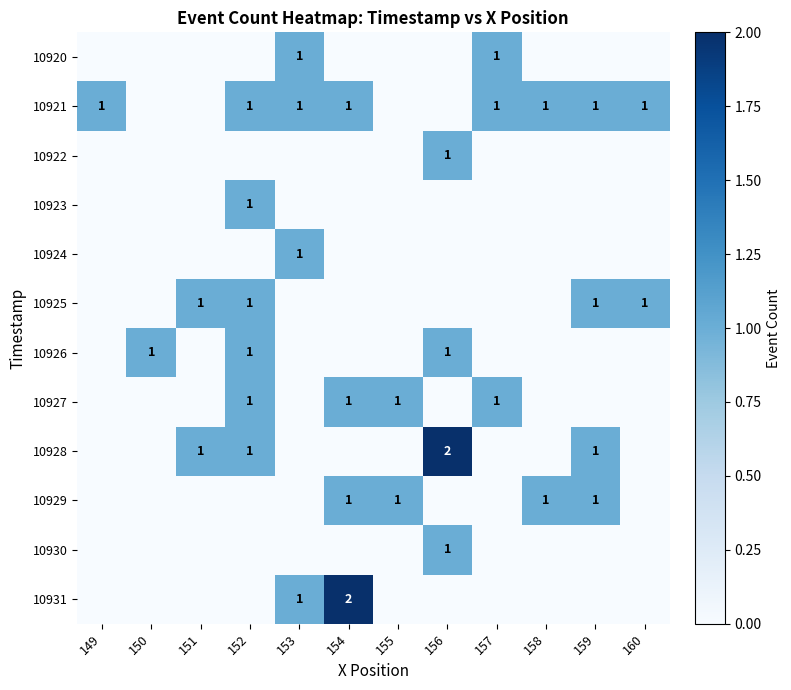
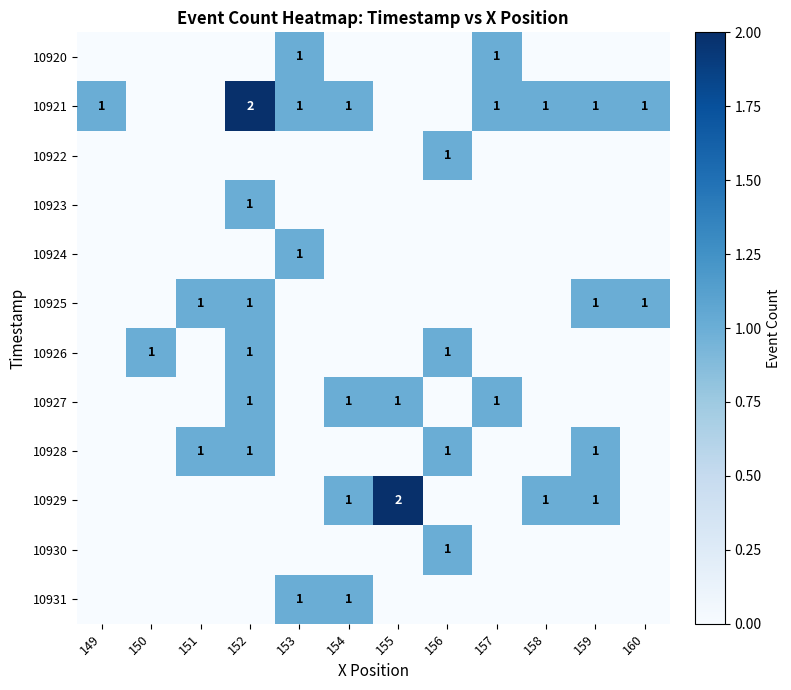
10921, 152: 1 -> 2
10928, 156: 2 -> 1
10929, 155: 1 -> 2
10931, 154: 2 -> 1
